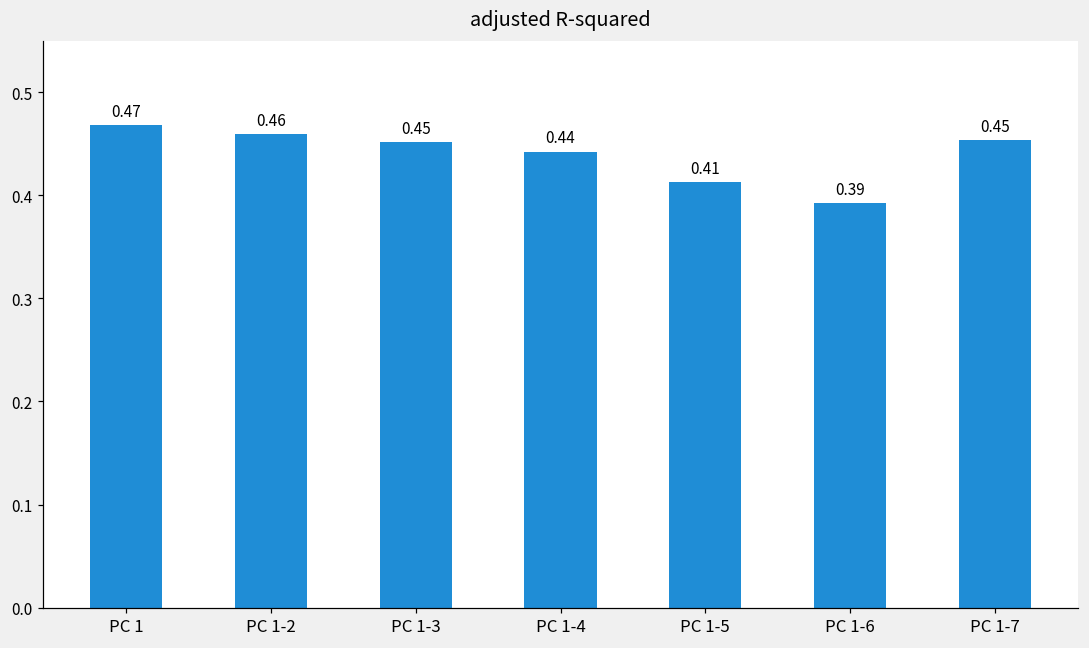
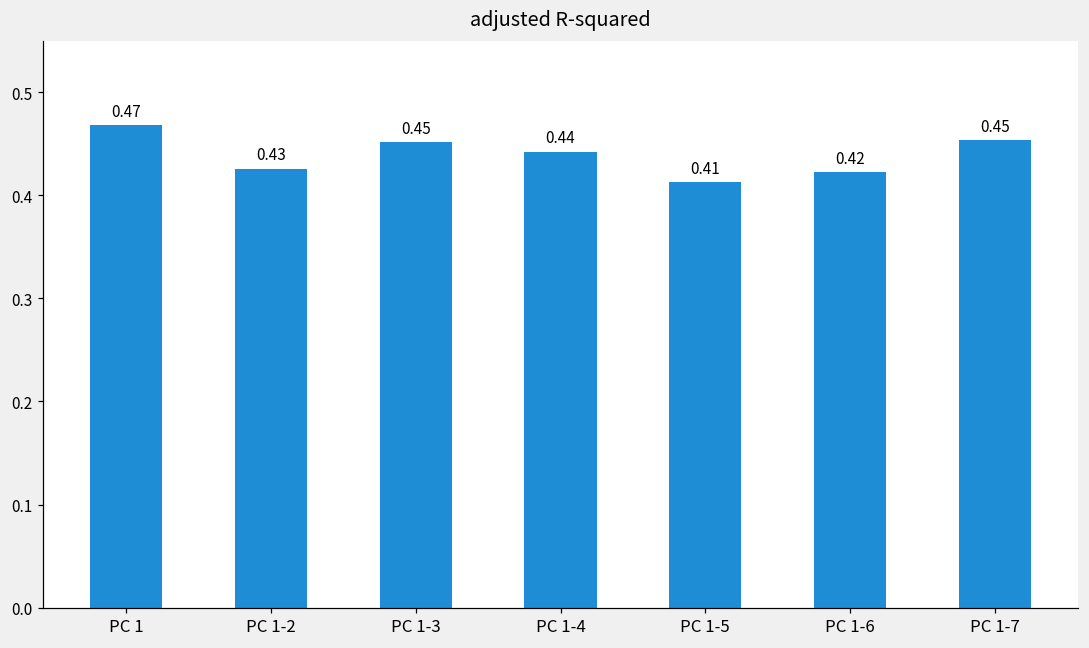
PC 1-2: 0.46 -> 0.43
PC 1-6: 0.39 -> 0.42
